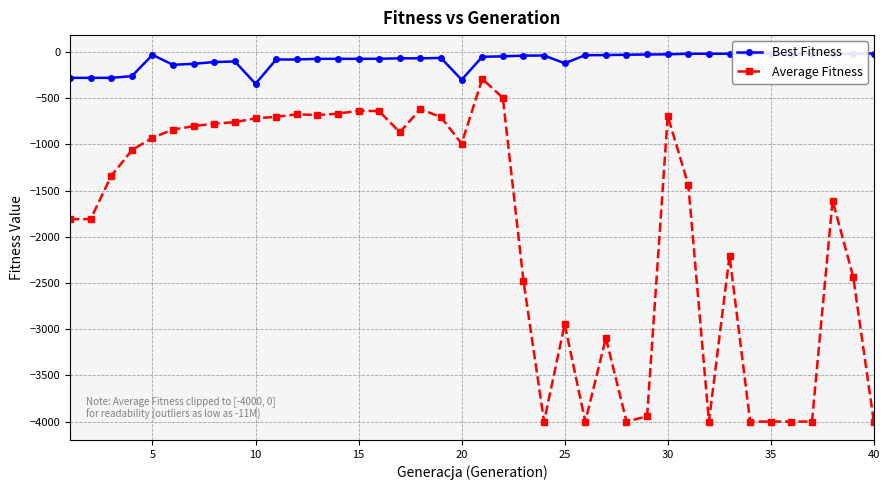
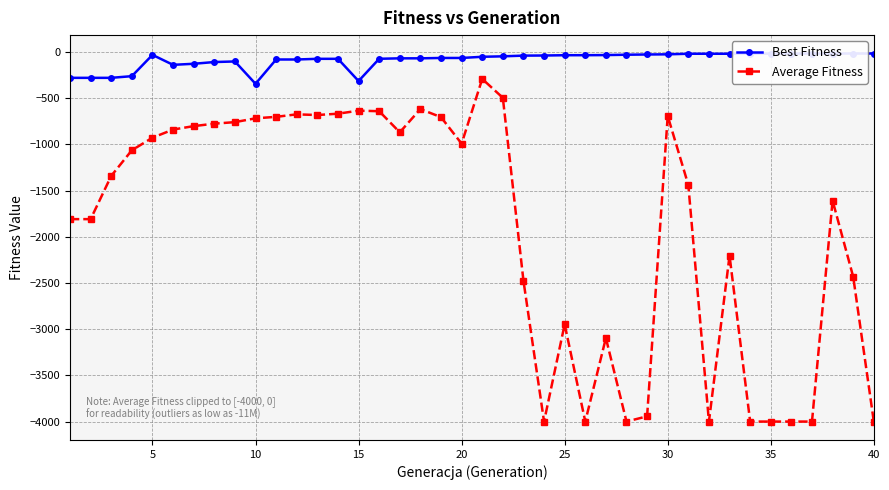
Best Fitness, 15: -100 -> -300
Best Fitness, 20: -300 -> -100
Best Fitness, 25: -100 -> 0
